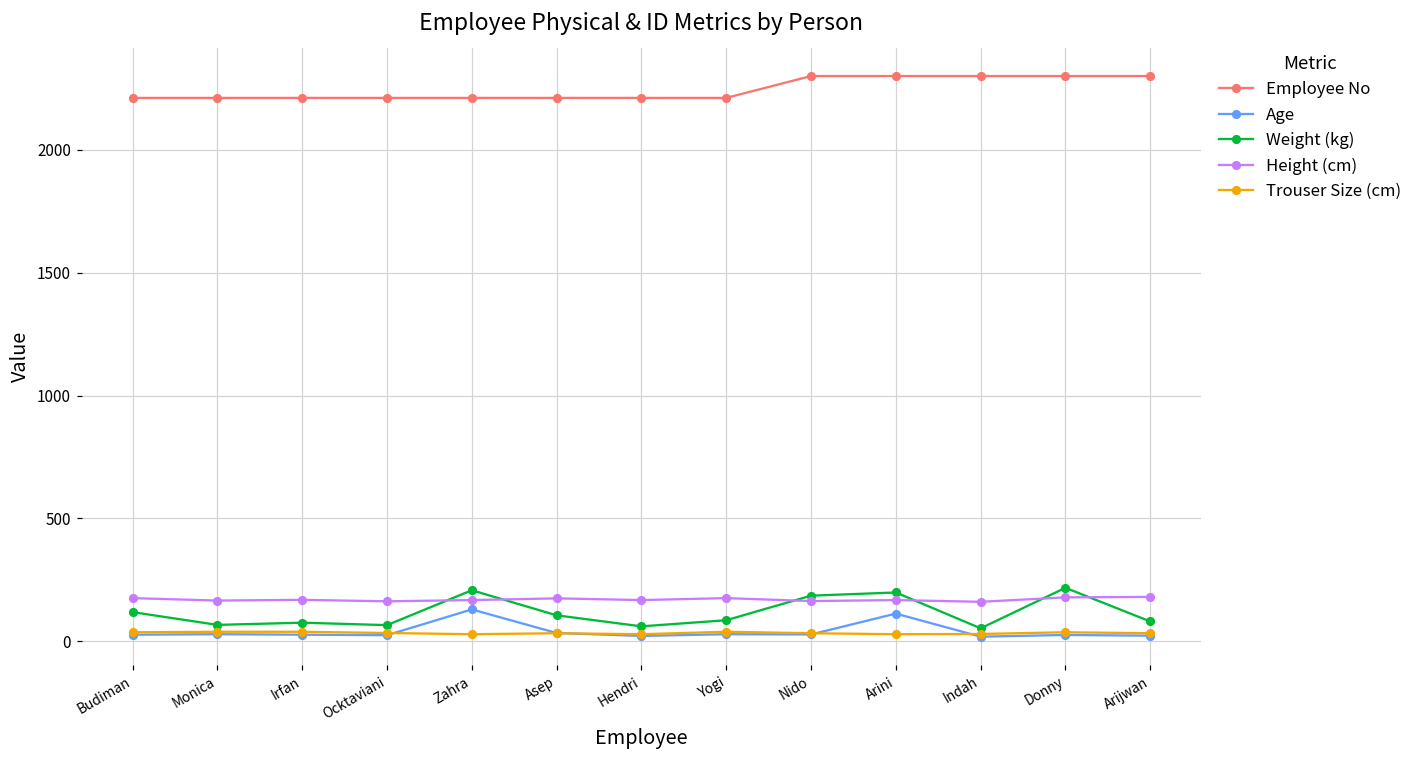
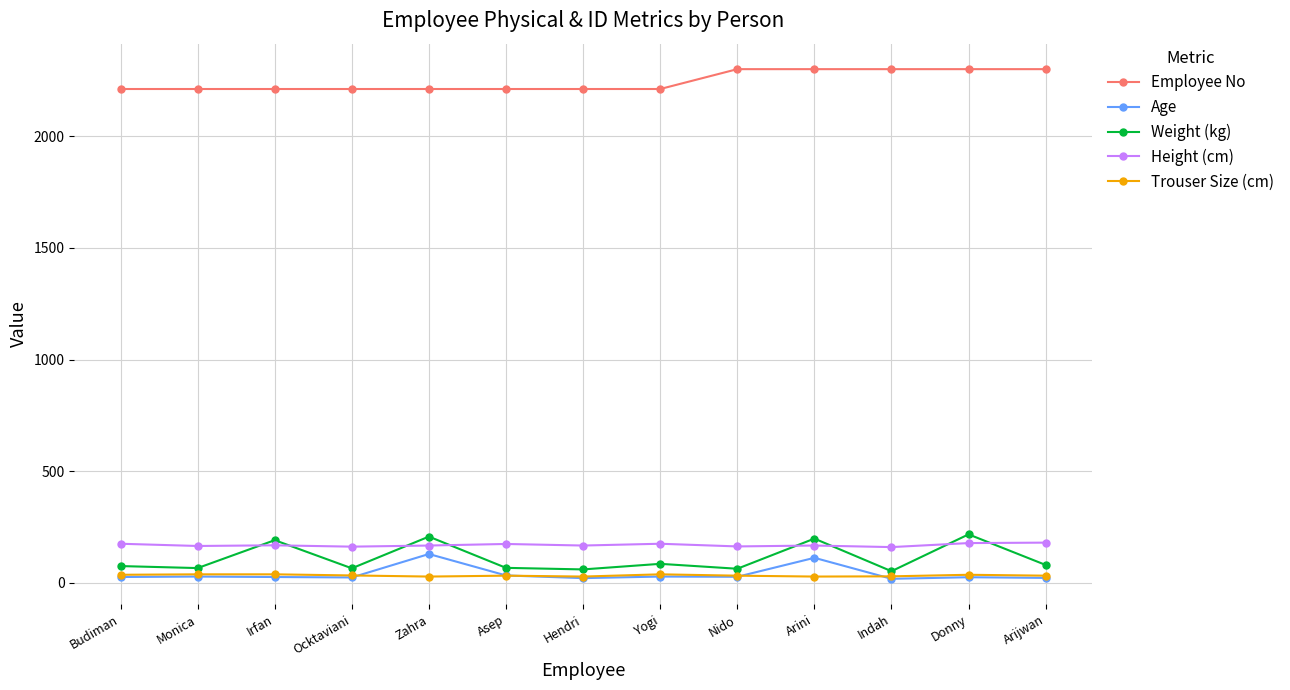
Weight (kg), Budiman: 120 -> 80
Weight (kg), Irfan: 80 -> 190
Weight (kg), Asep: 110 -> 70
Weight (kg), Nido: 190 -> 60
